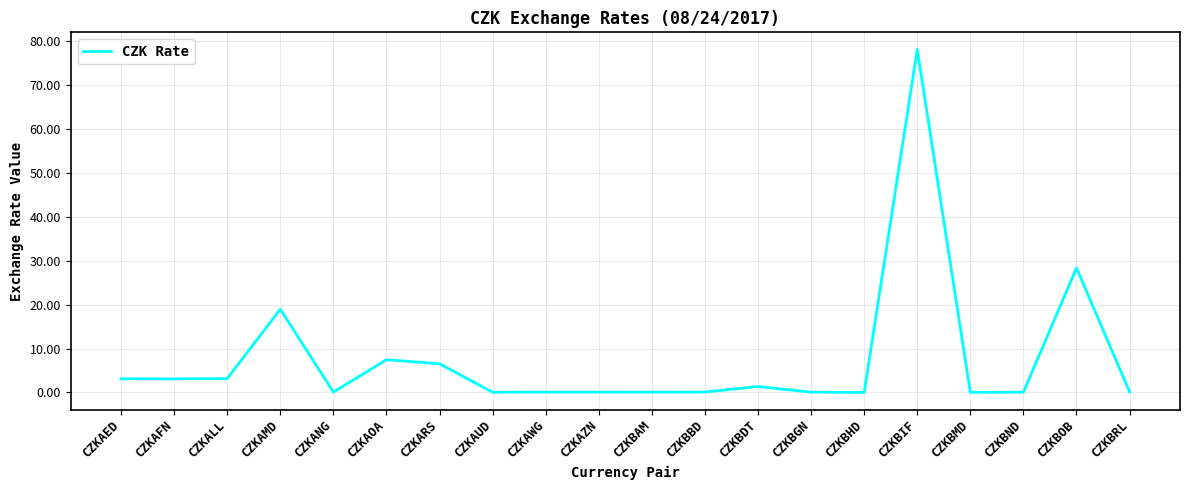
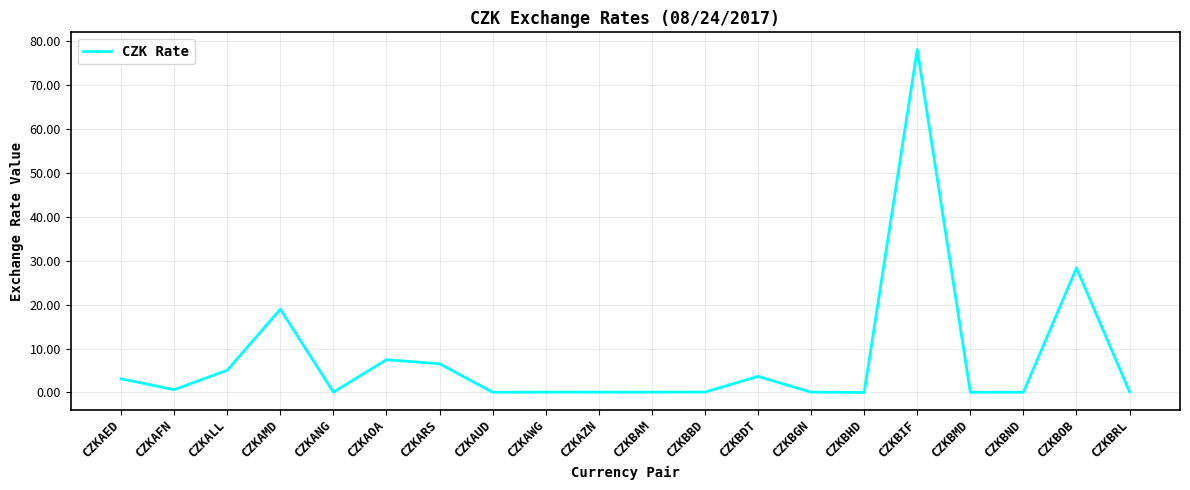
CZKAFN: 3 -> 1
CZKALL: 3 -> 5
CZKBDT: 1 -> 4
